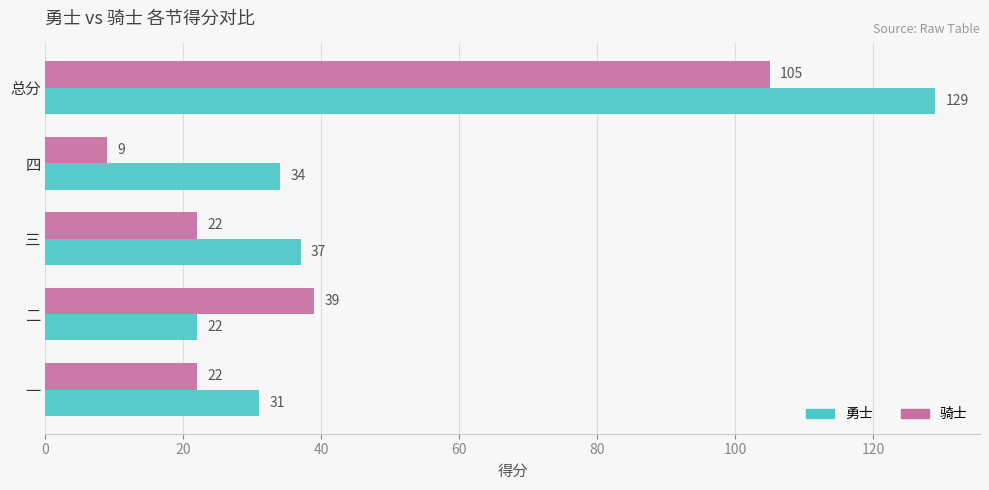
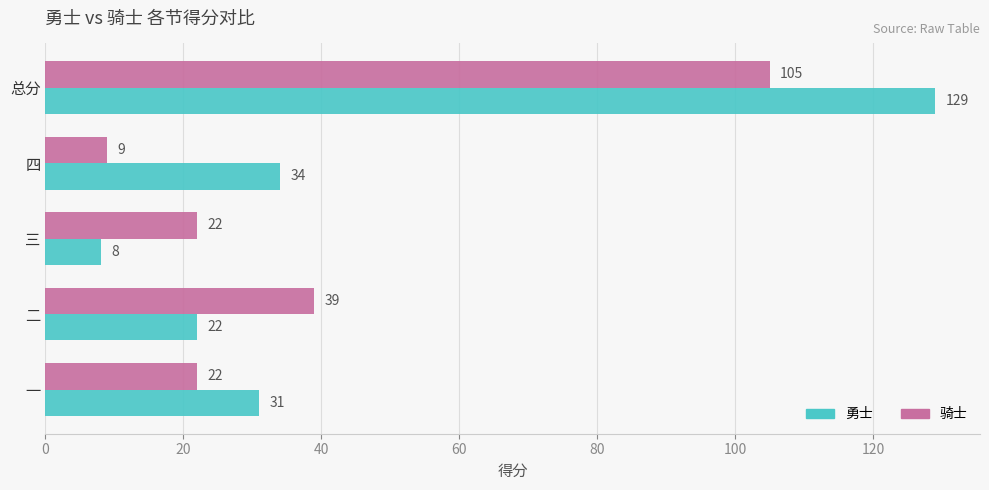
勇士, 三: 37 -> 8
